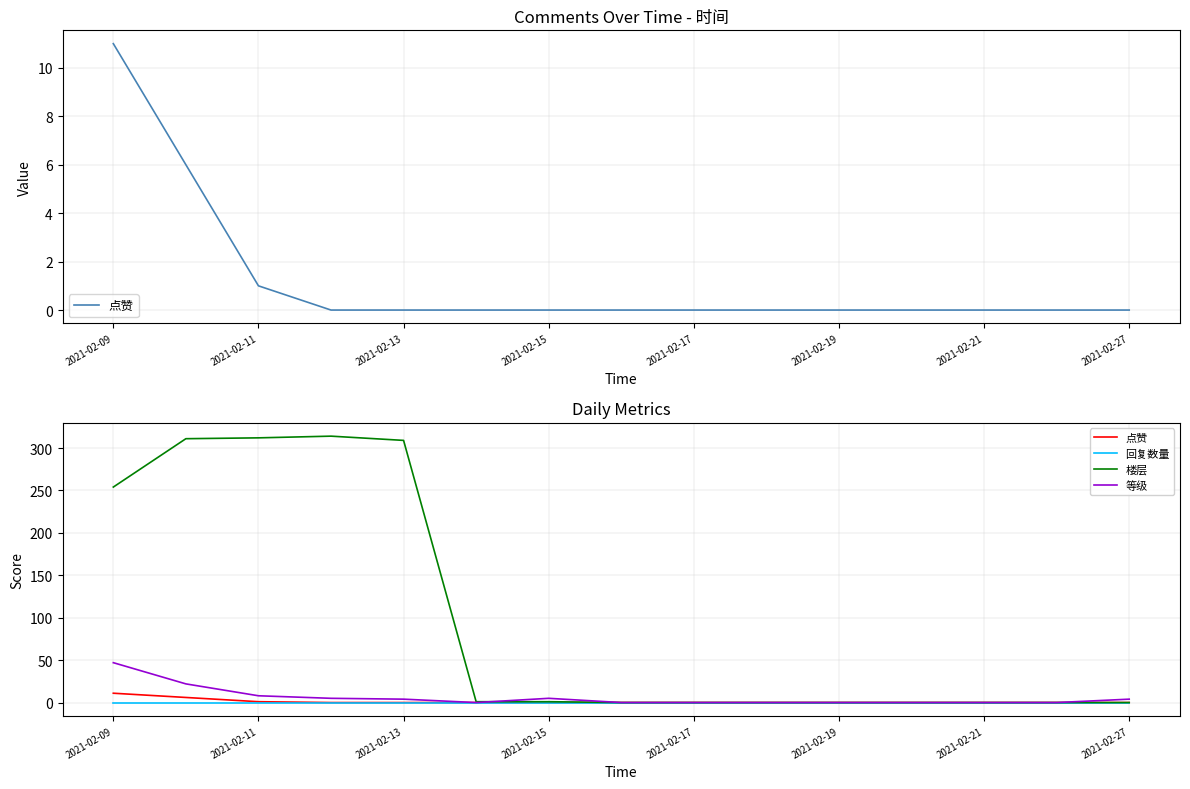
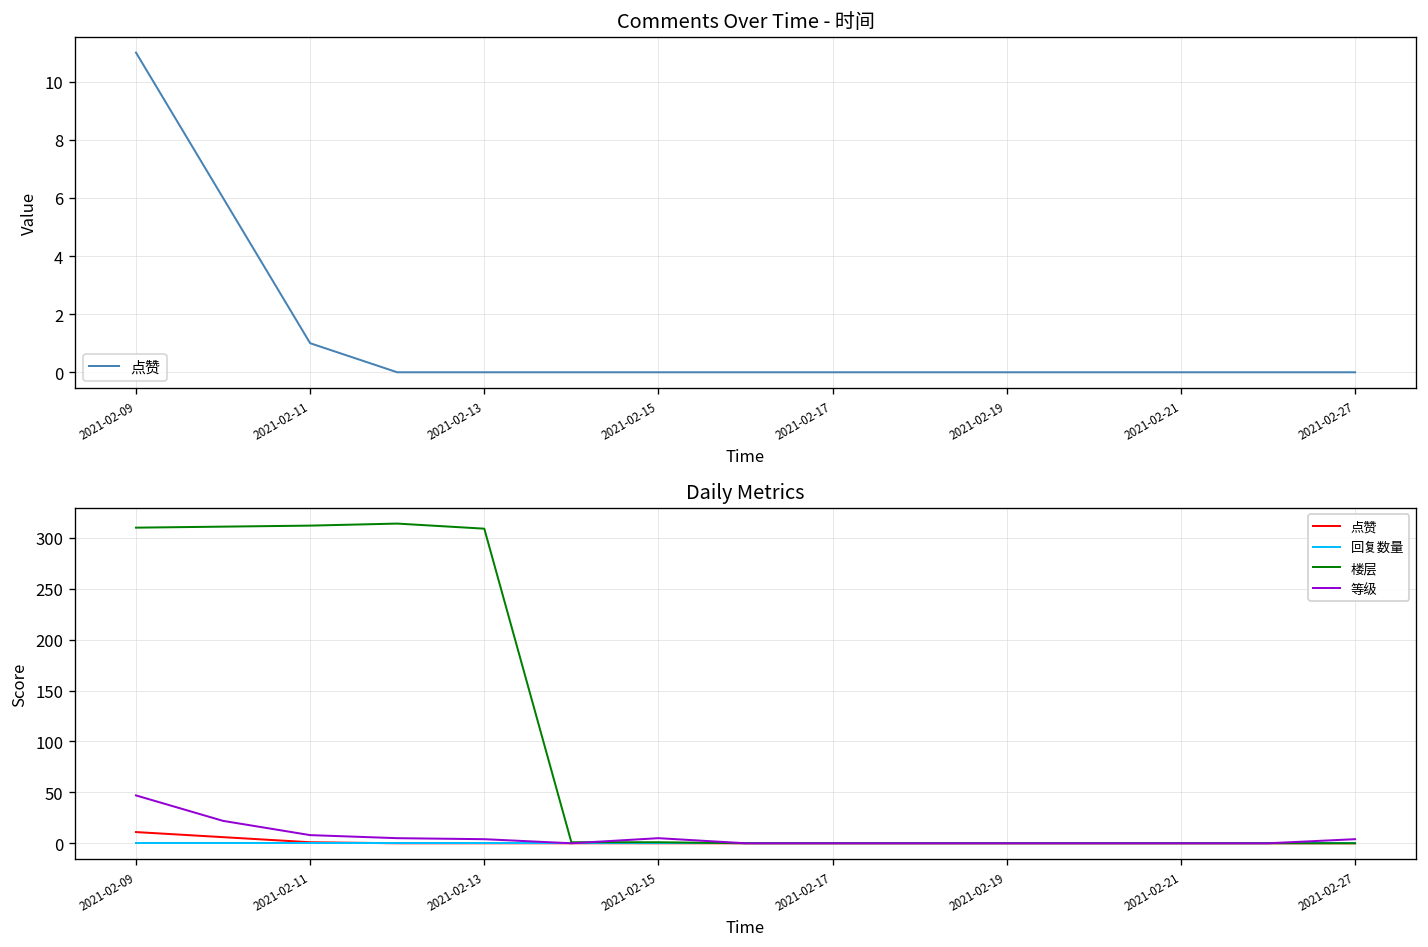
Daily Metrics, 楼层, 2021-02-09: 250 -> 310
